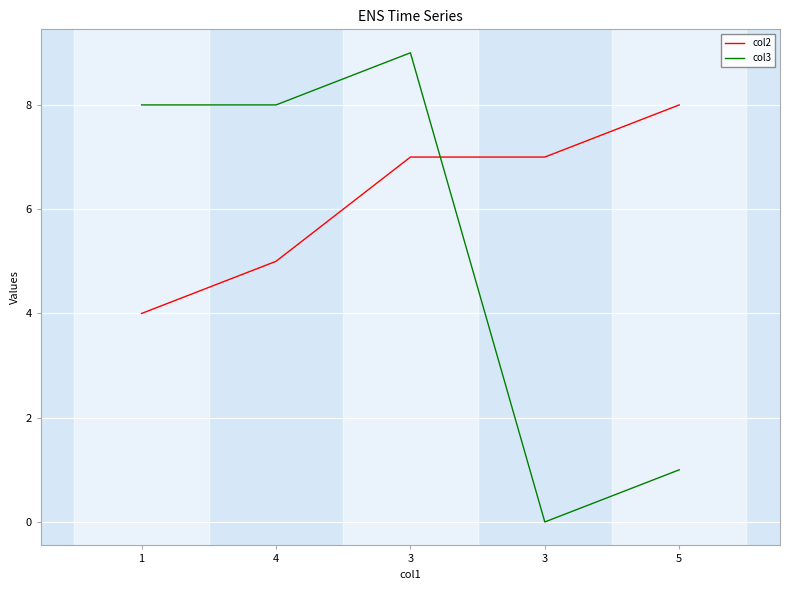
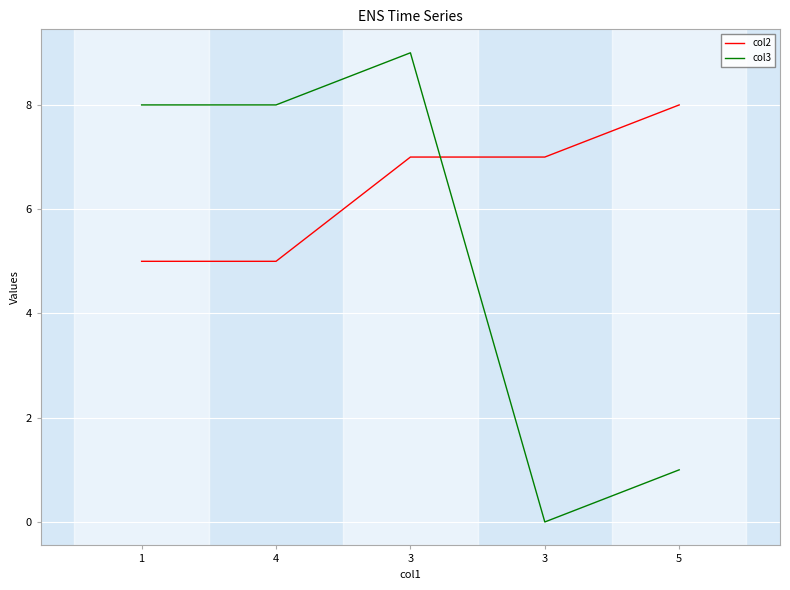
col2, 1: 4 -> 5
